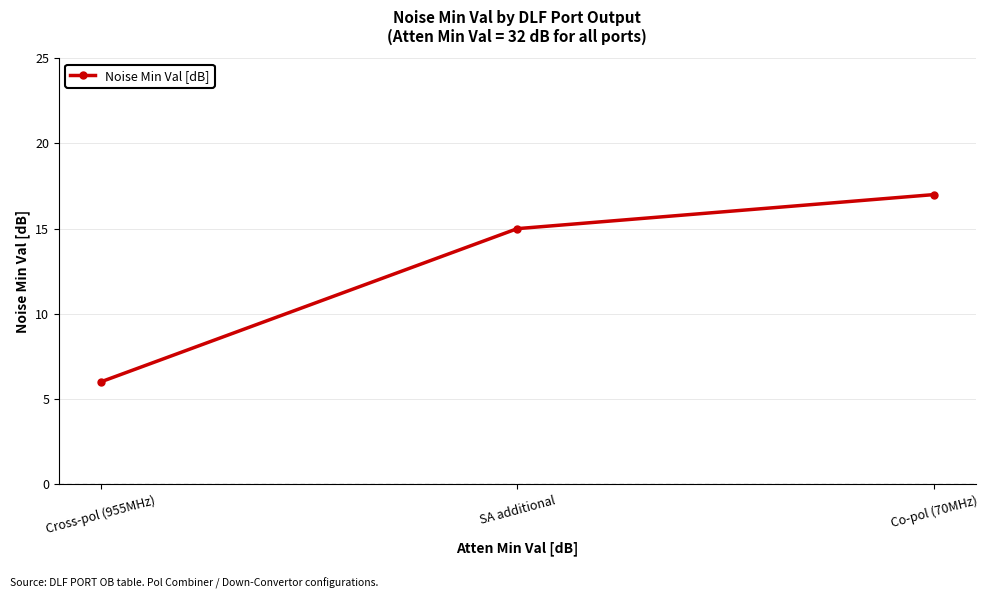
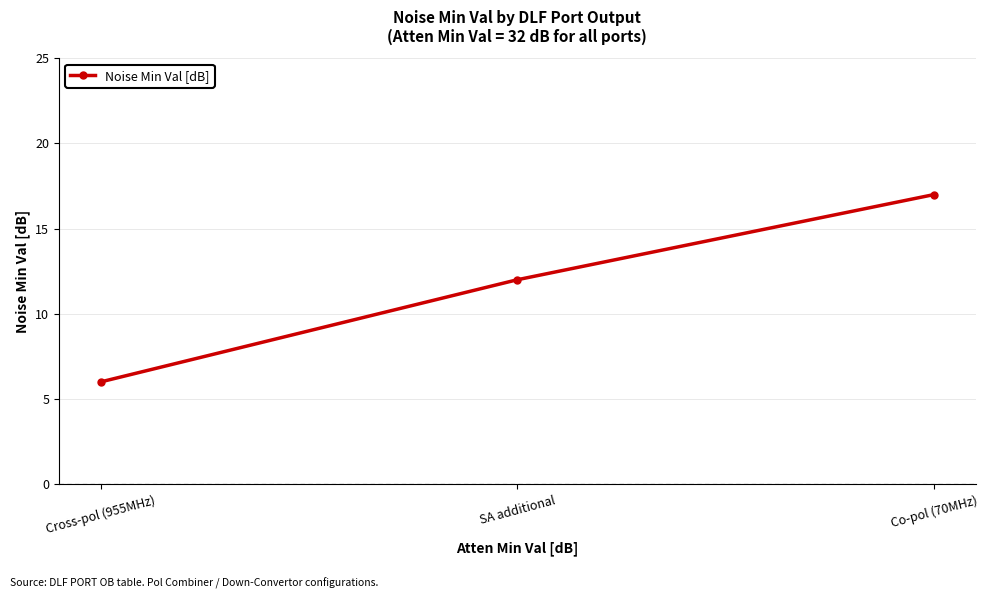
SA additional: 15 -> 12
